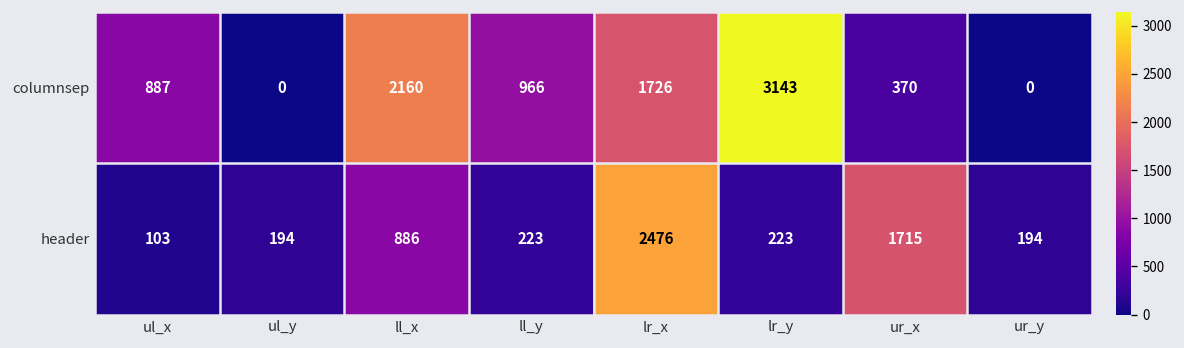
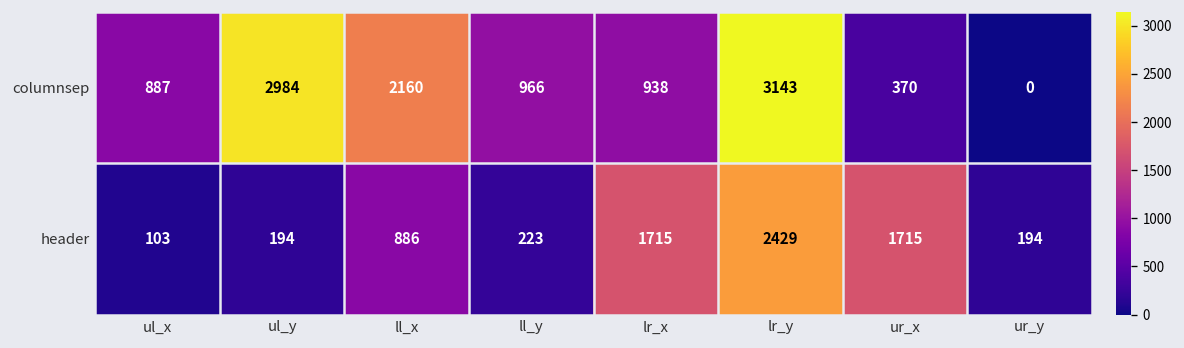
columnsep, ul_y: 0 -> 2984
columnsep, lr_x: 1726 -> 938
header, lr_x: 2476 -> 1715
header, lr_y: 223 -> 2429
